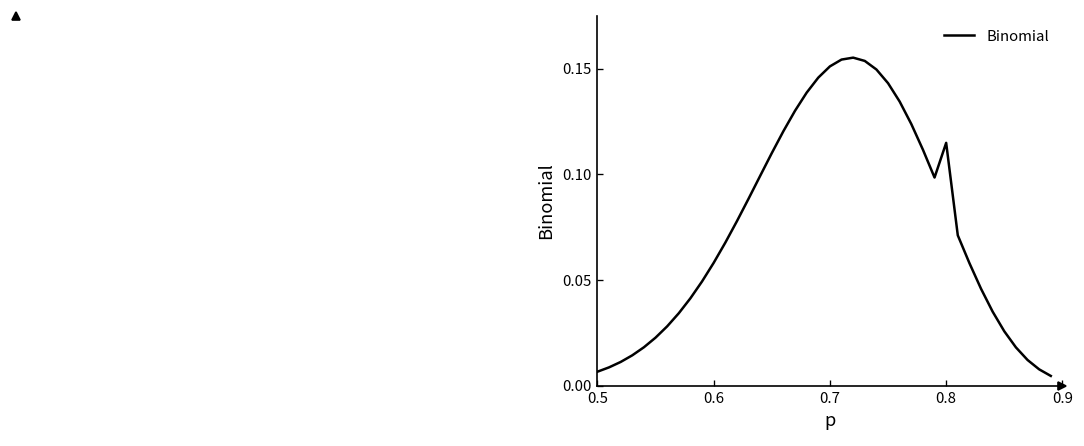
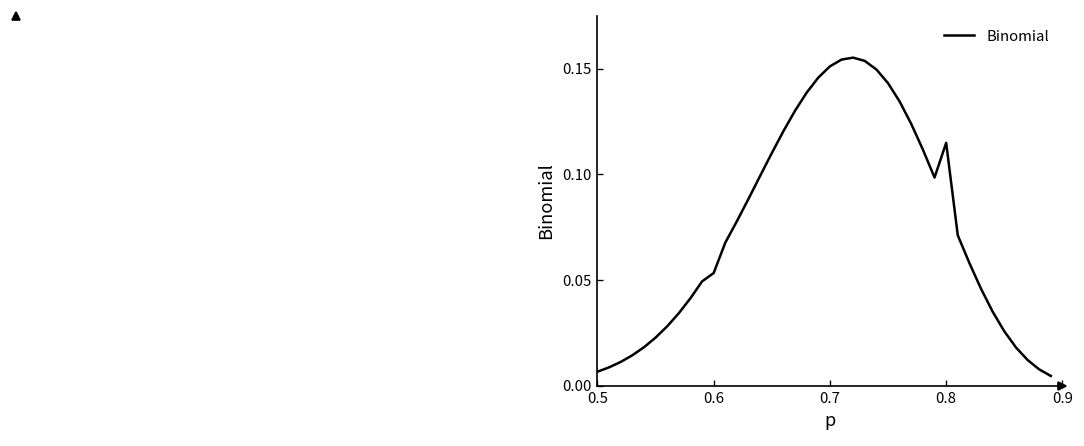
0.6: 0.058 -> 0.053
